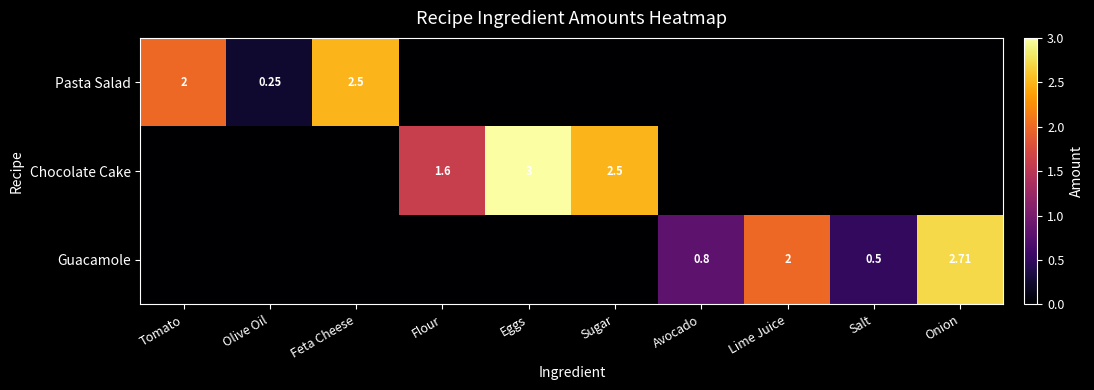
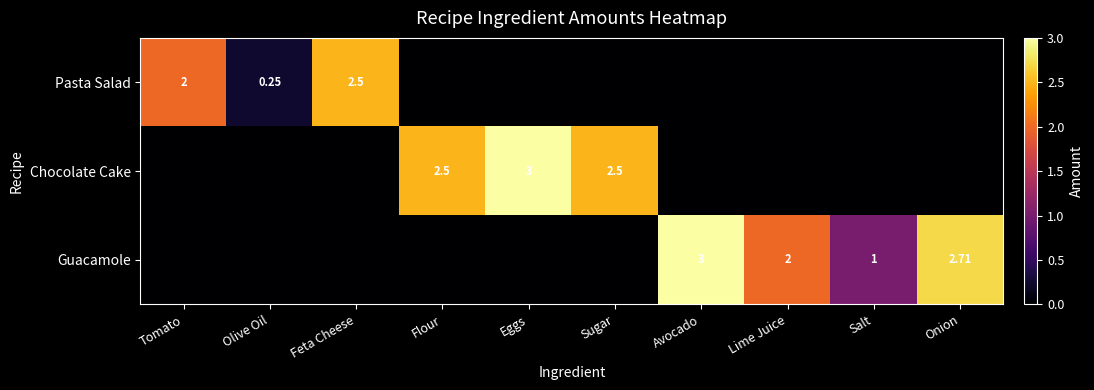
Chocolate Cake, Flour: 1.6 -> 2.5
Guacamole, Avocado: 0.8 -> 3
Guacamole, Salt: 0.5 -> 1
